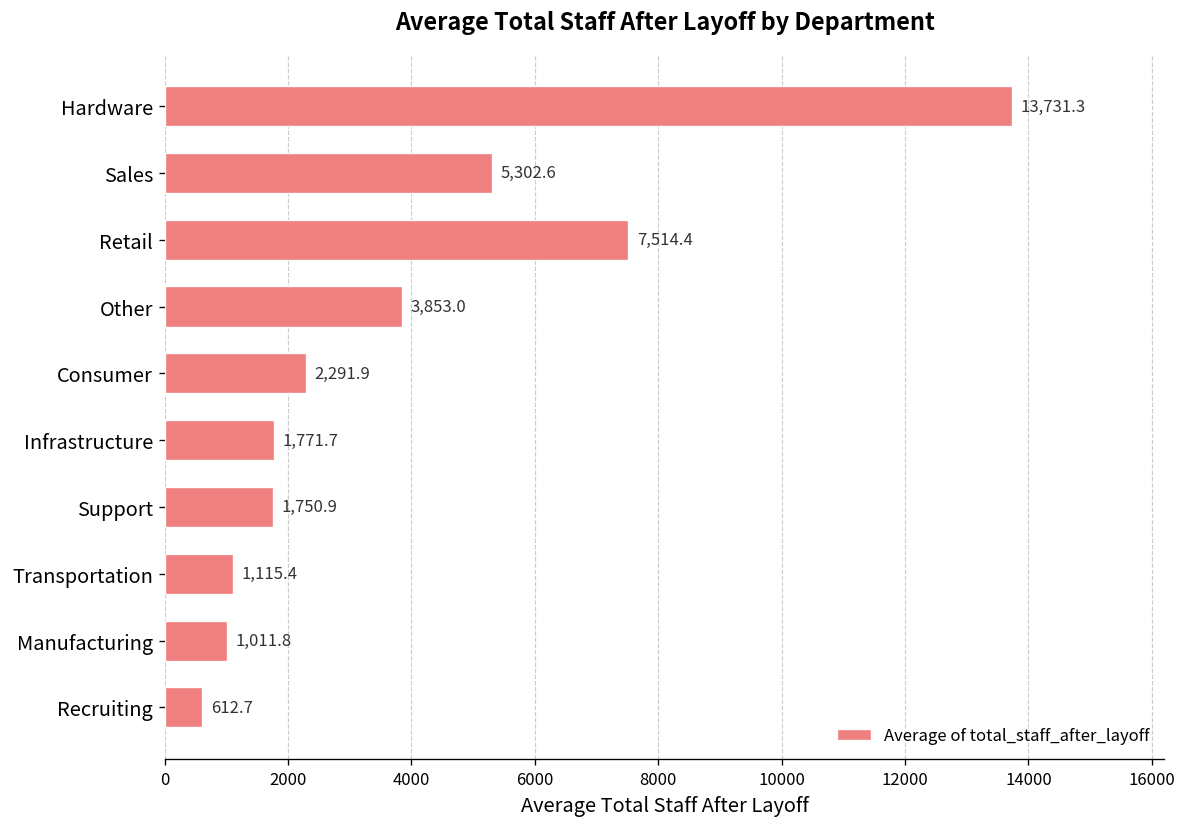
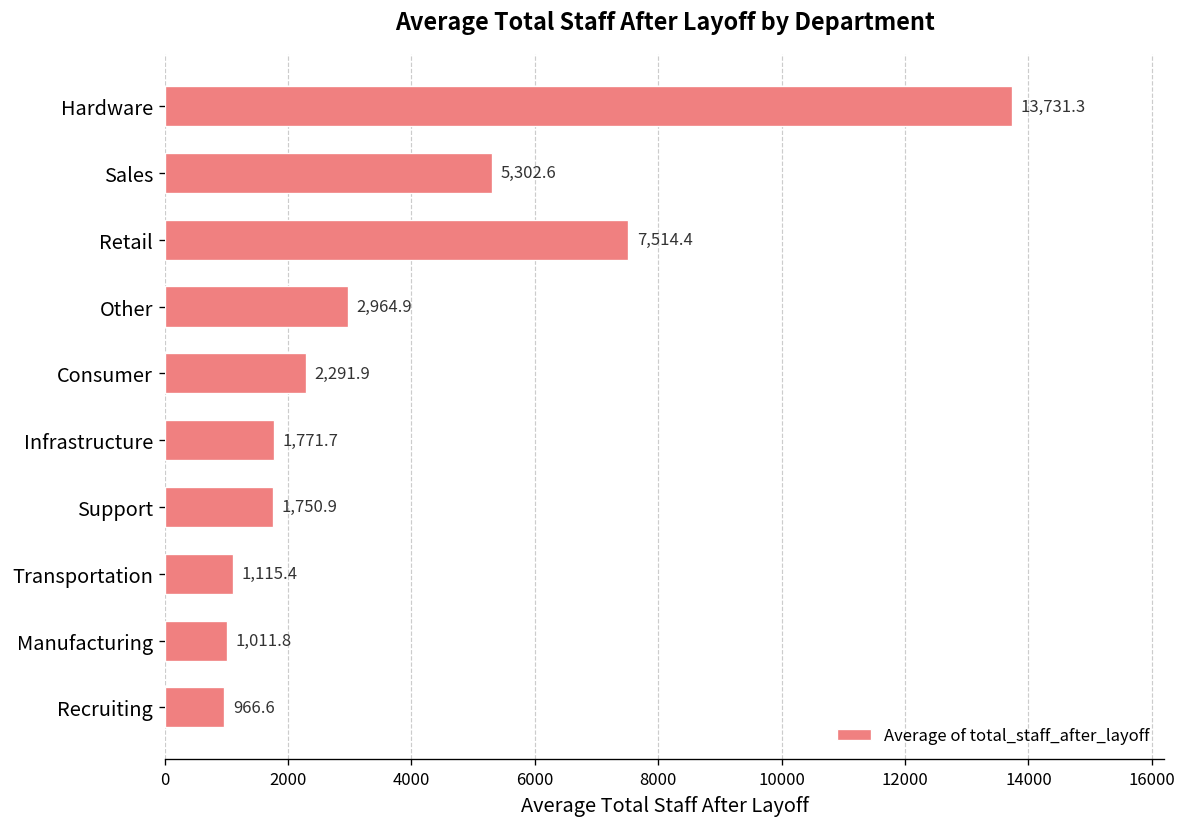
Other: 3,853.0 -> 2,964.9
Recruiting: 612.7 -> 966.6
